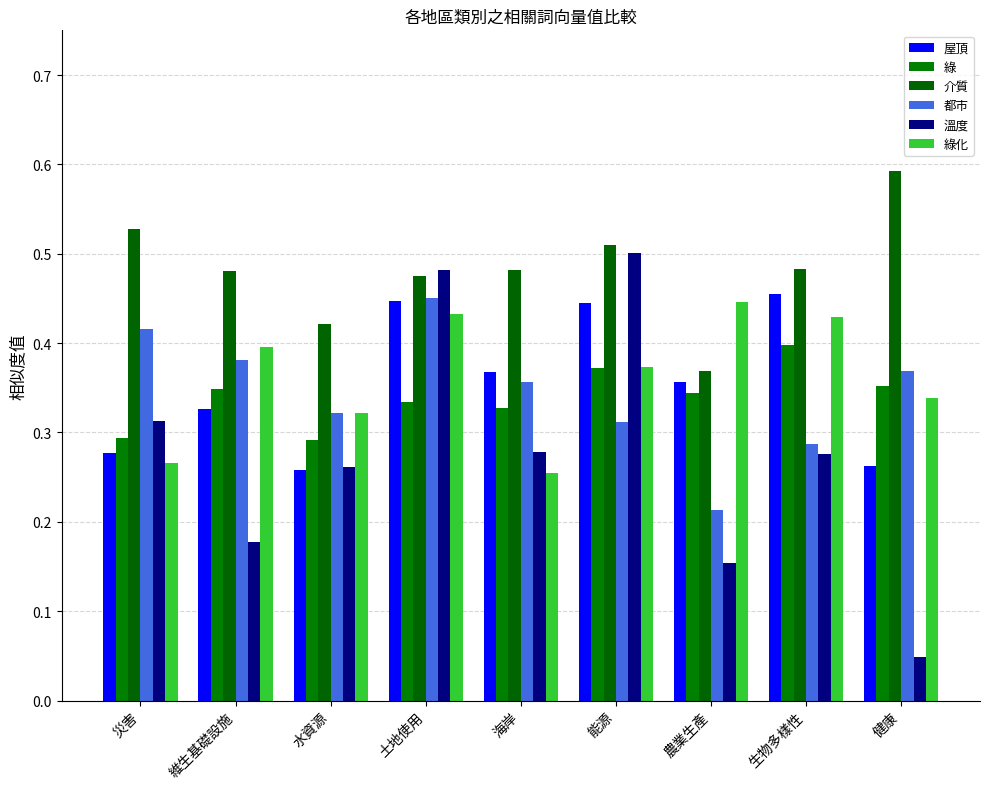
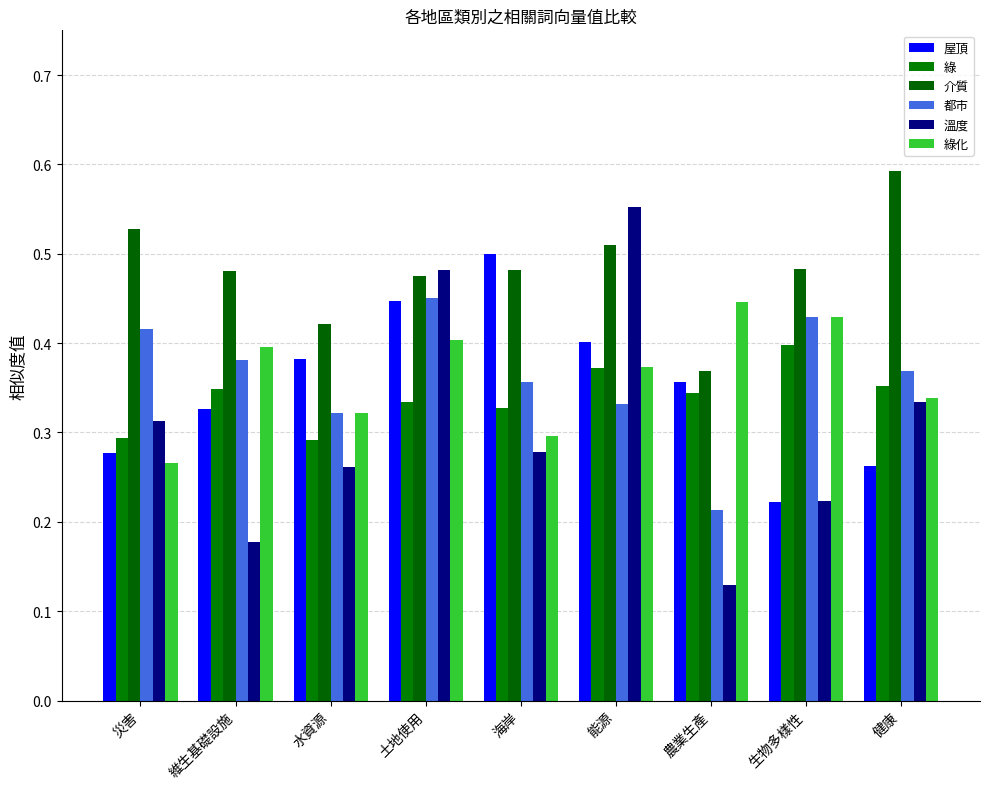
屋頂, 水資源: 0.26 -> 0.38
綠化, 土地使用: 0.43 -> 0.40
屋頂, 海岸: 0.37 -> 0.50
綠化, 海岸: 0.25 -> 0.30
屋頂, 能源: 0.45 -> 0.40
都市, 能源: 0.31 -> 0.33
溫度, 能源: 0.50 -> 0.55
溫度, 農業生產: 0.15 -> 0.13
屋頂, 生物多樣性: 0.45 -> 0.22
都市, 生物多樣性: 0.29 -> 0.43
溫度, 生物多樣性: 0.28 -> 0.22
溫度, 健康: 0.05 -> 0.33
